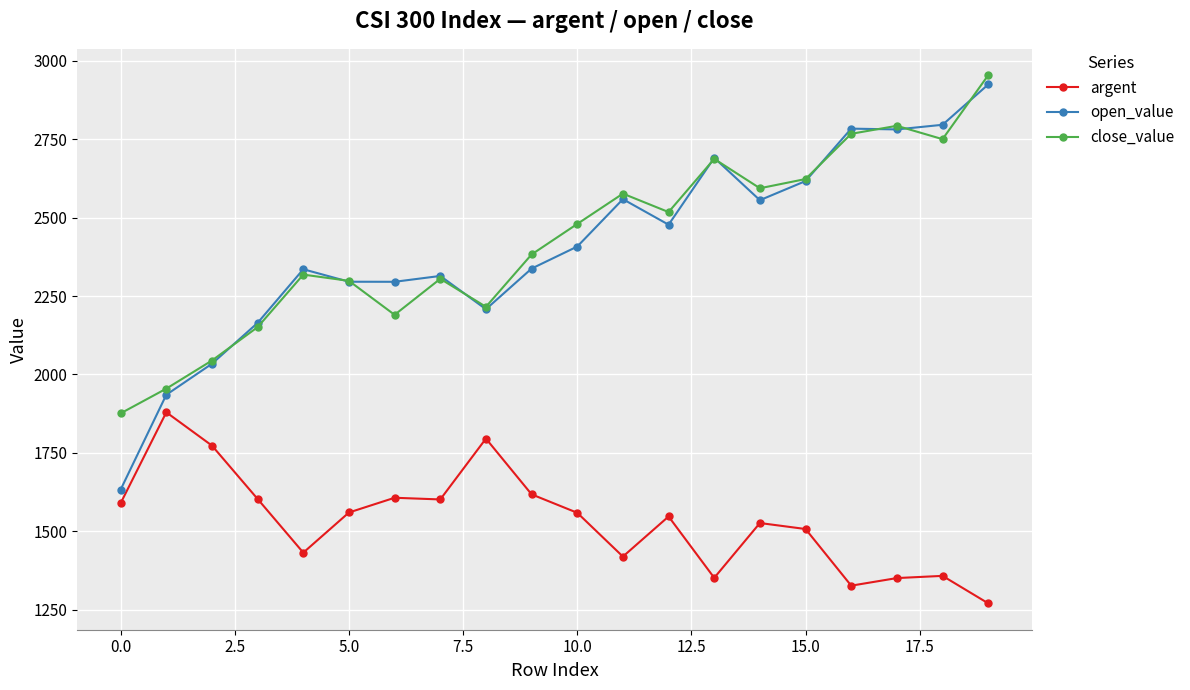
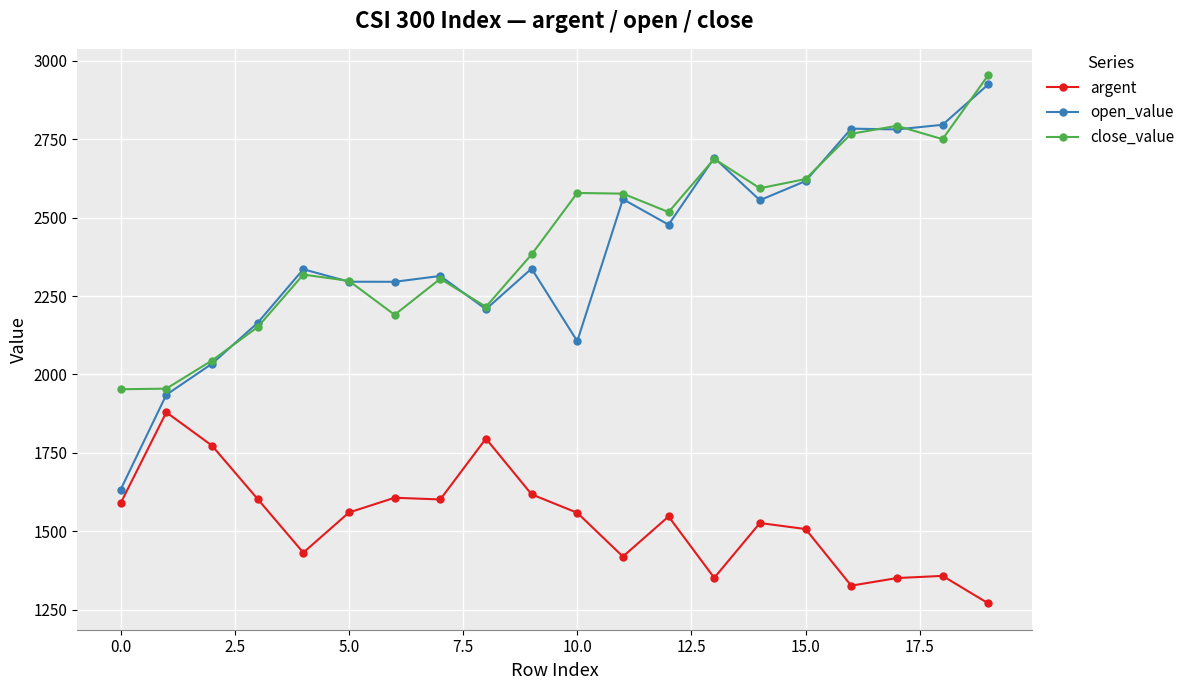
close_value, 0.0: 1880 -> 1950
open_value, 10.0: 2410 -> 2110
close_value, 10.0: 2480 -> 2580
